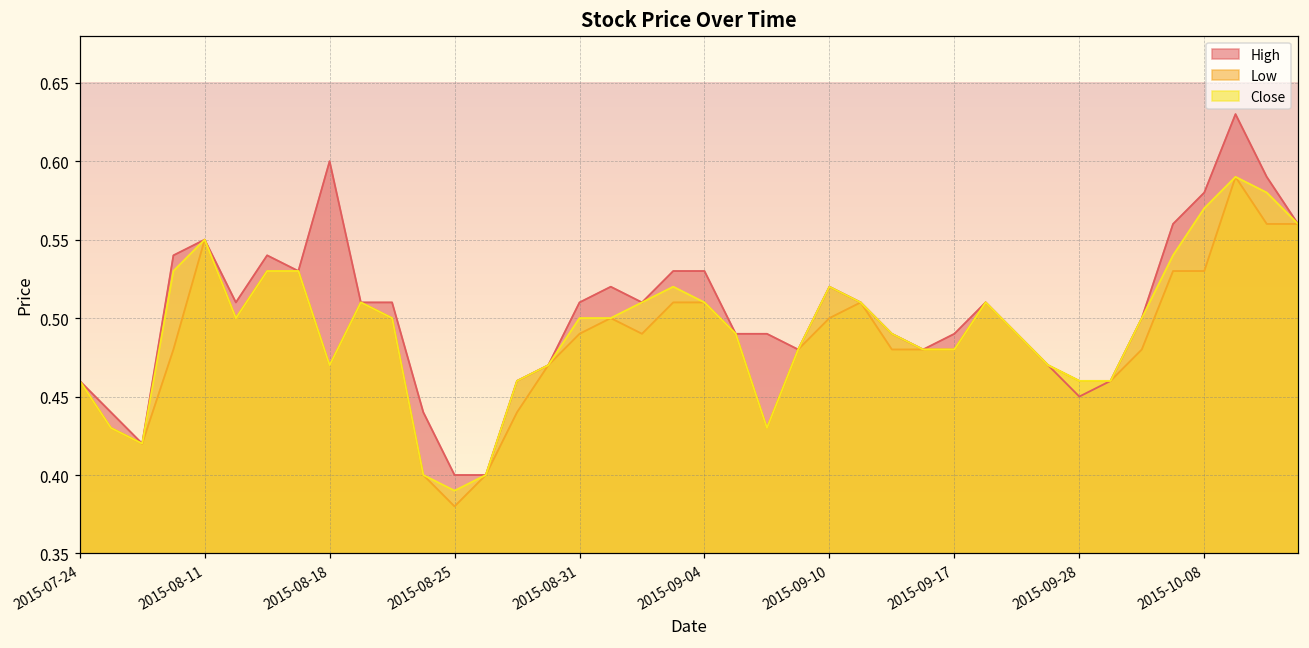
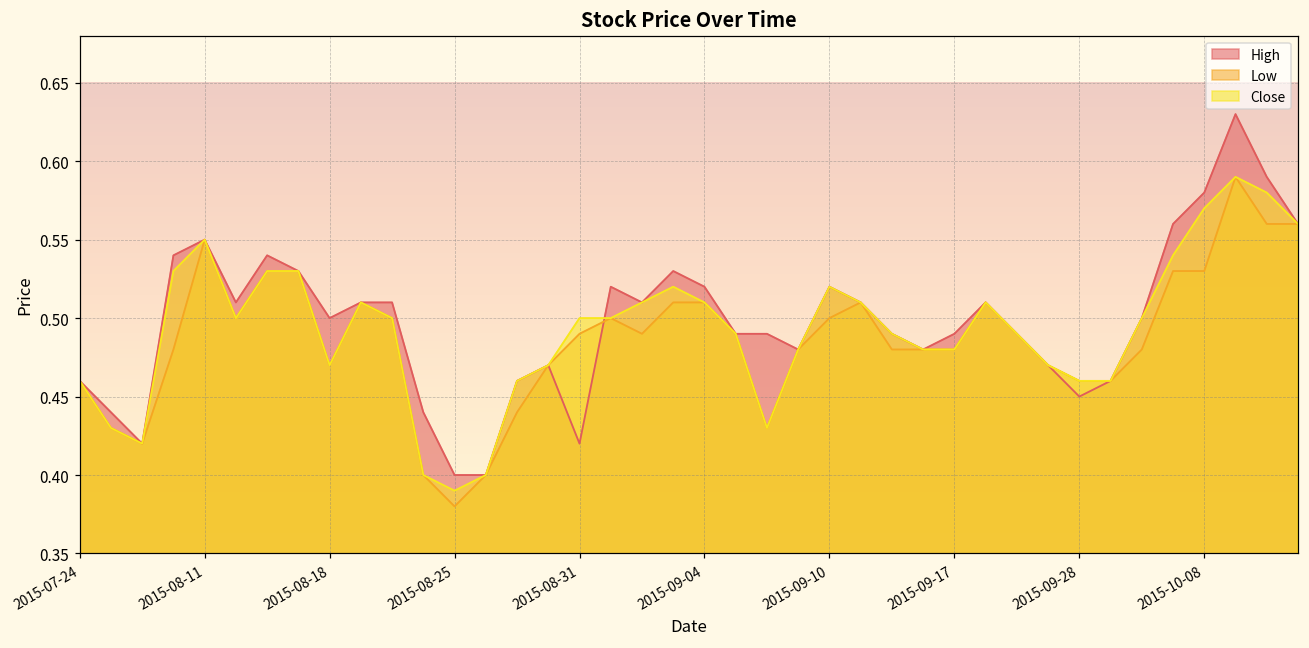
High, 2015-08-18: 0.6 -> 0.5
High, 2015-08-31: 0.51 -> 0.42
High, 2015-09-04: 0.53 -> 0.52
